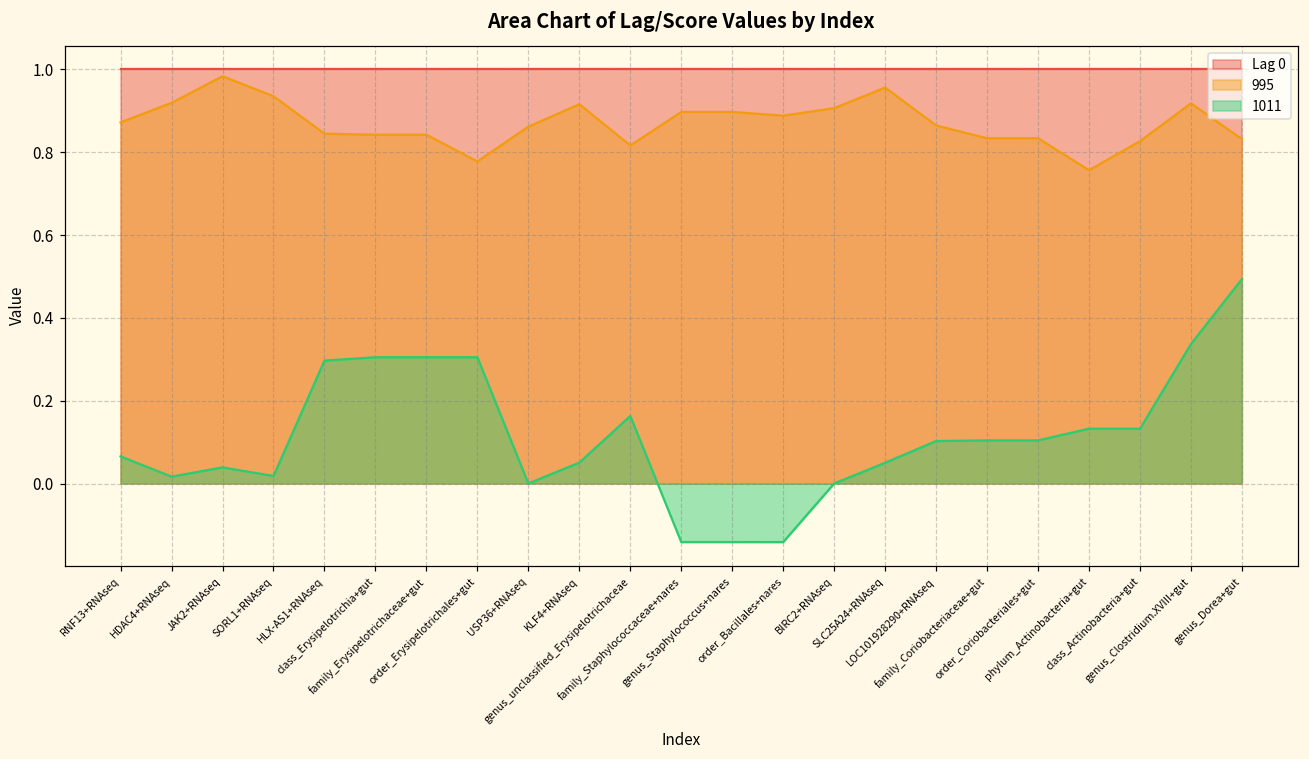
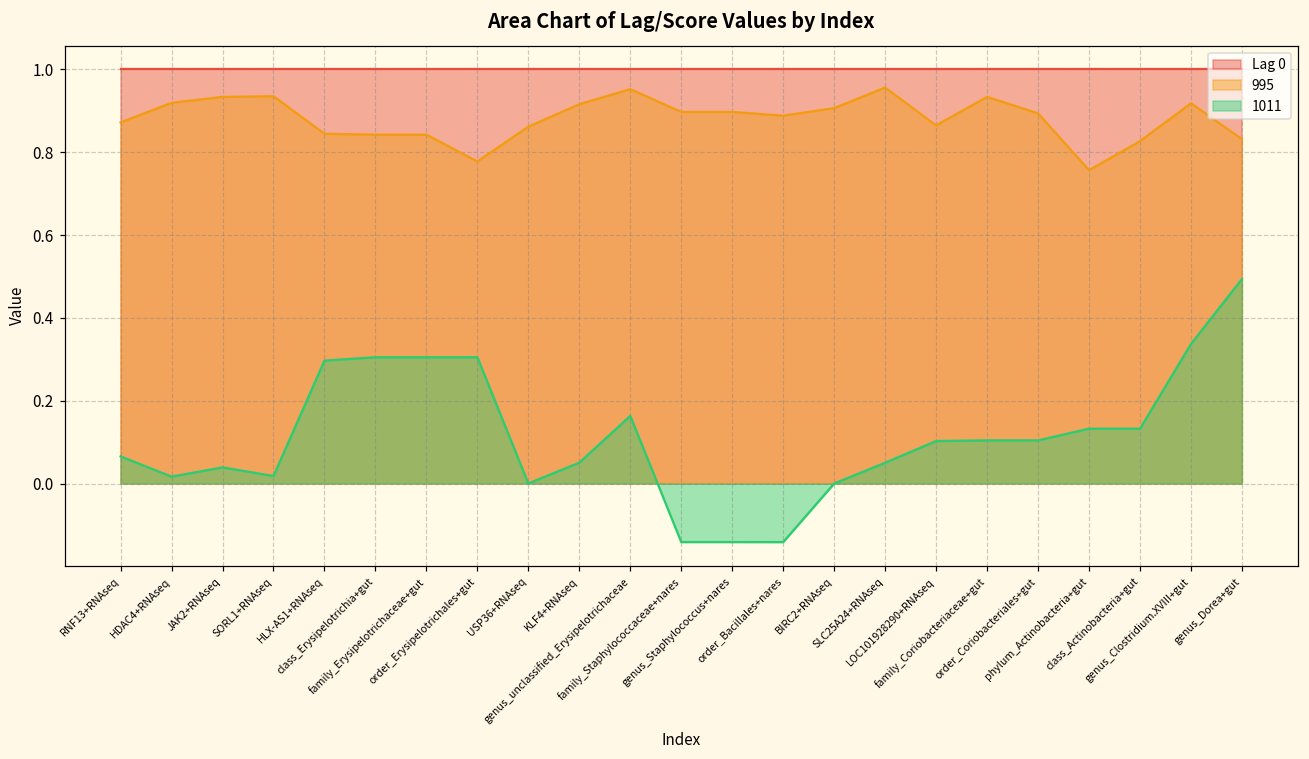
995, JAK2+RNAseq: 0.98 -> 0.93
995, genus_unclassified_Erysipelotrichaceae: 0.82 -> 0.95
995, family_Coriobacteriaceae+gut: 0.83 -> 0.93
995, order_Coriobacteriales+gut: 0.83 -> 0.89
